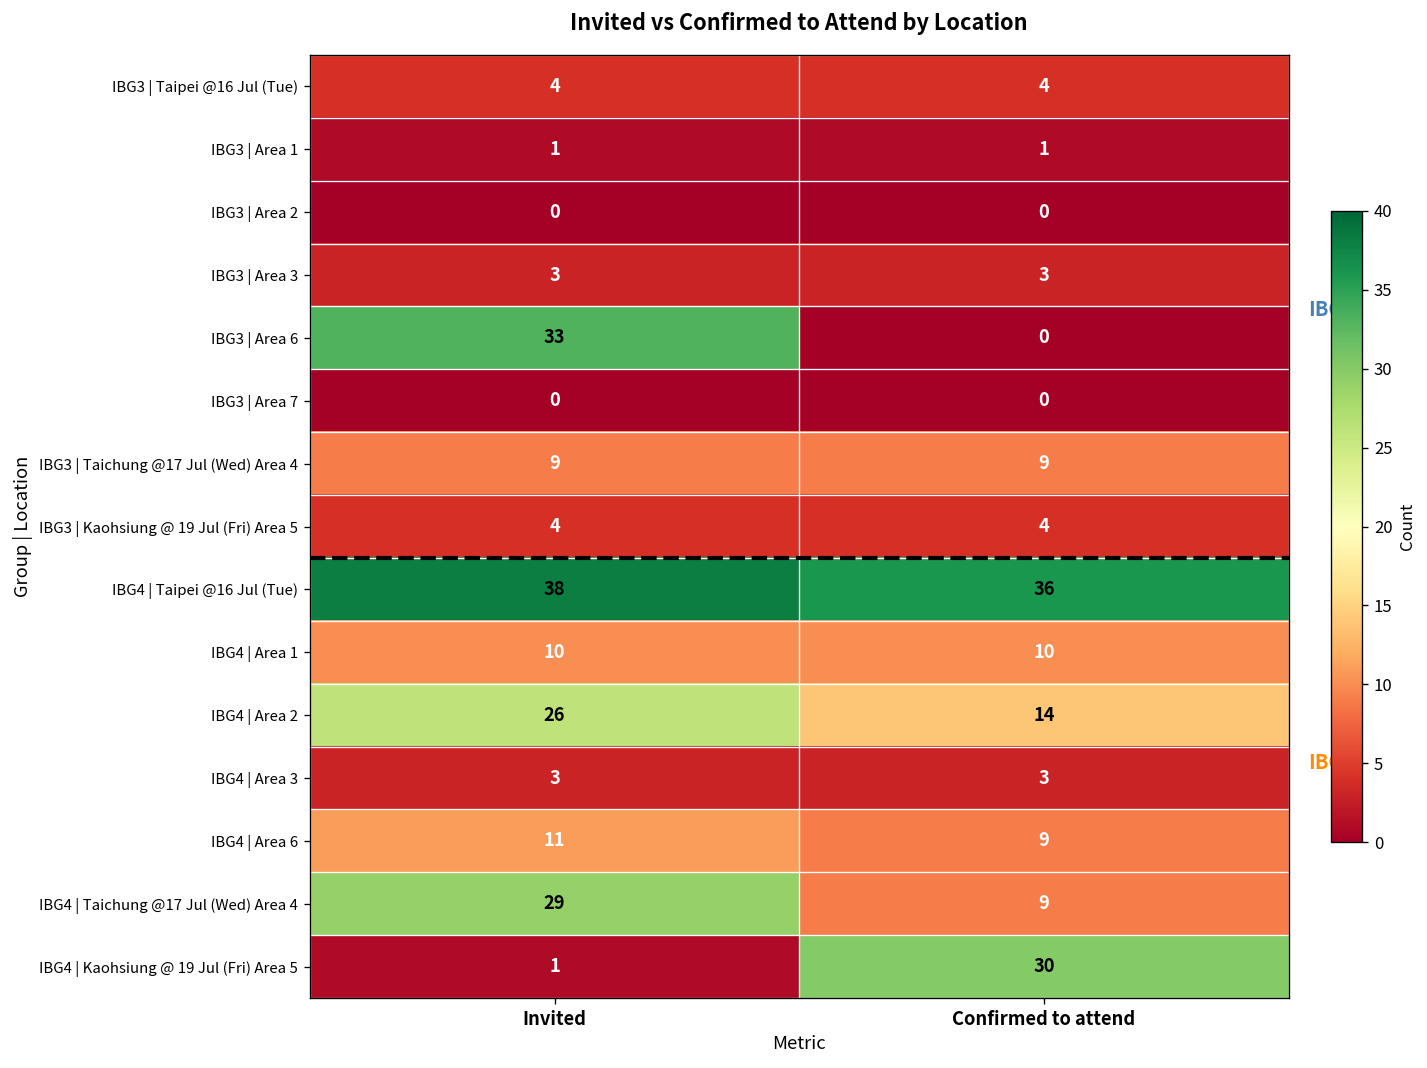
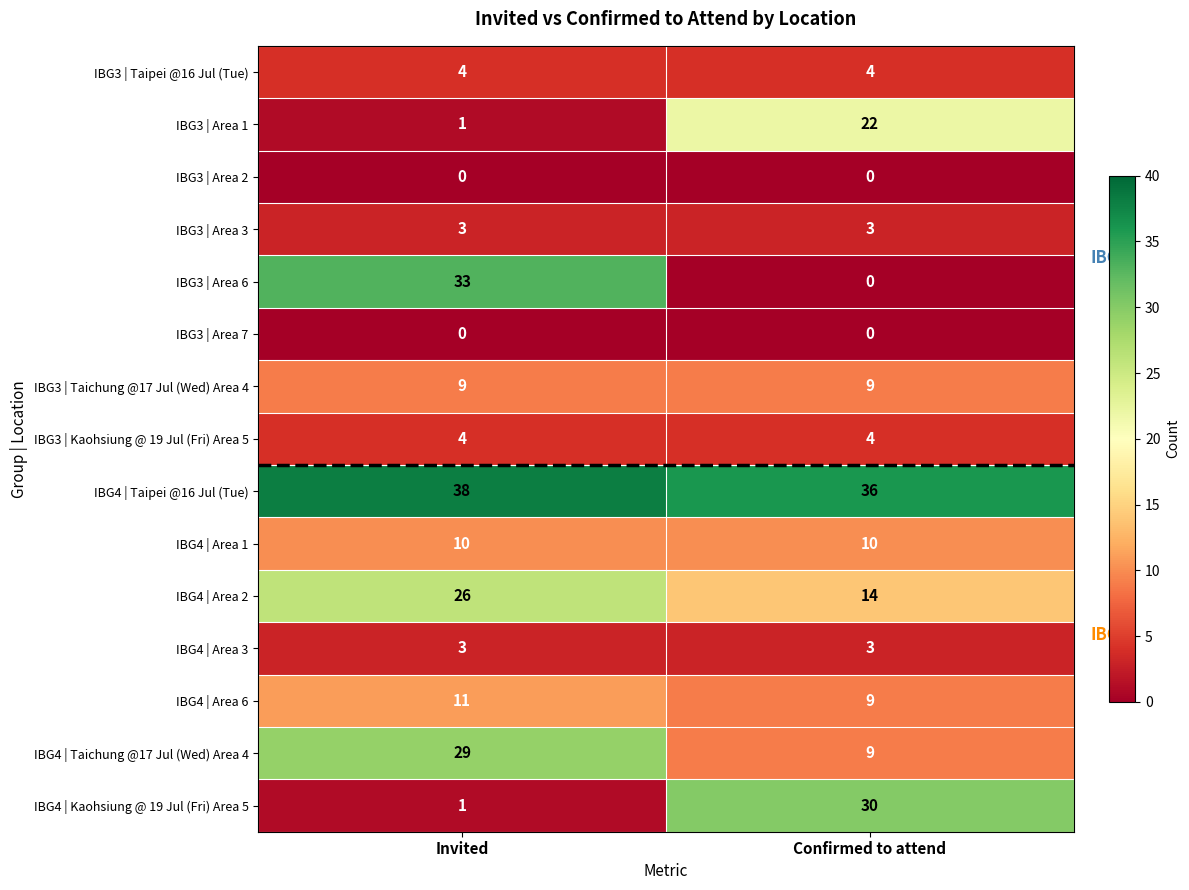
IBG3 | Area 1, Confirmed to attend: 1 -> 22
